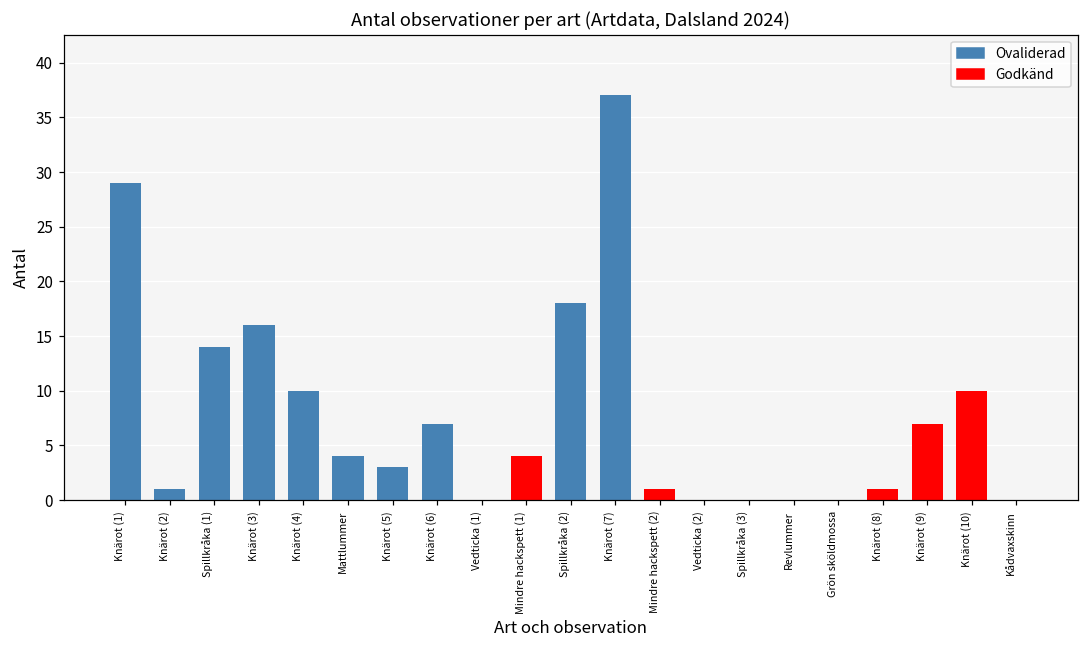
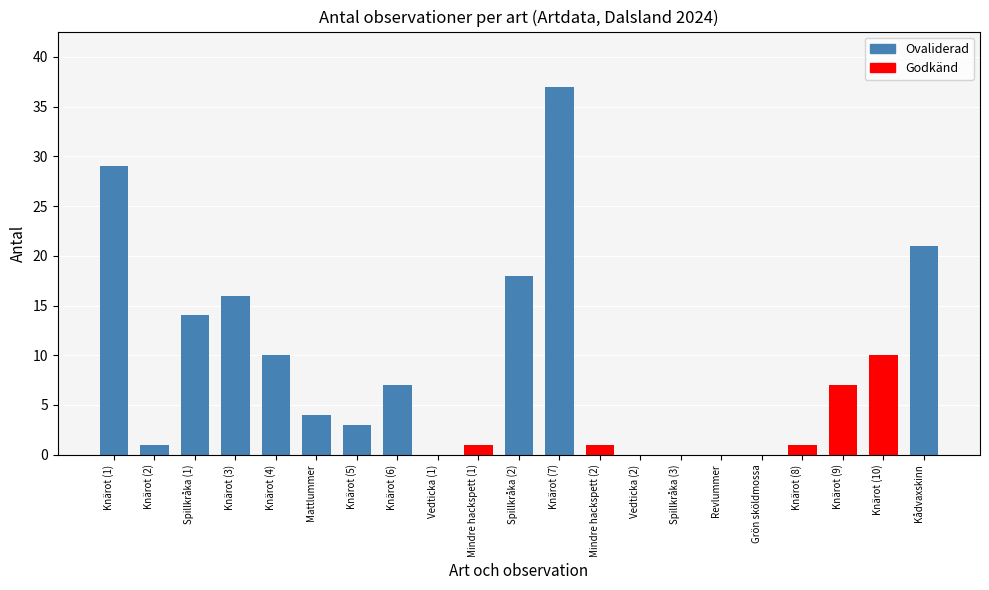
Mindre hackspett (1): 4 -> 1
Kådvaxskinn: 0 -> 21
